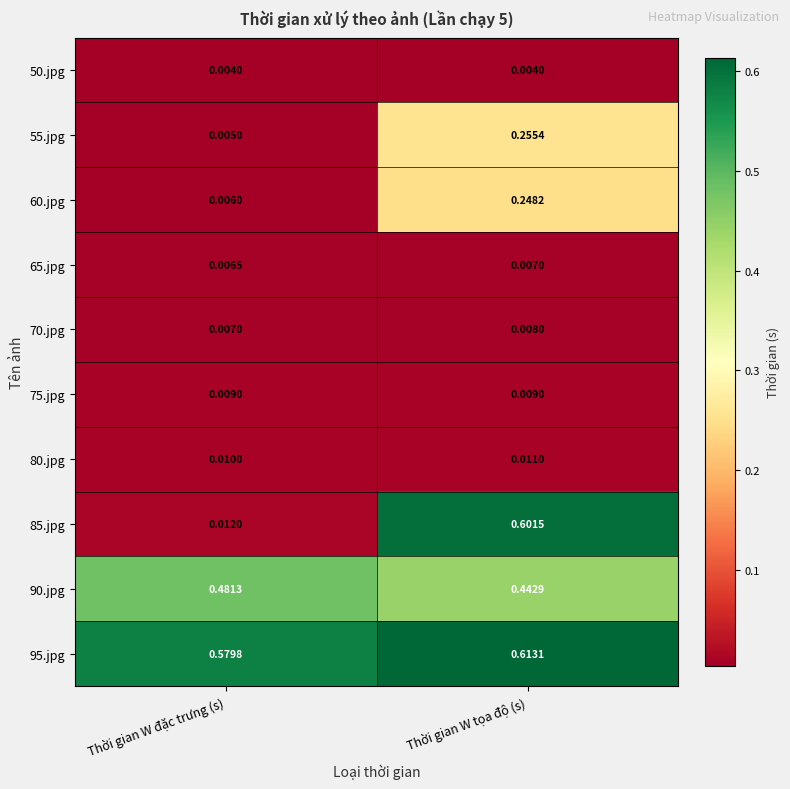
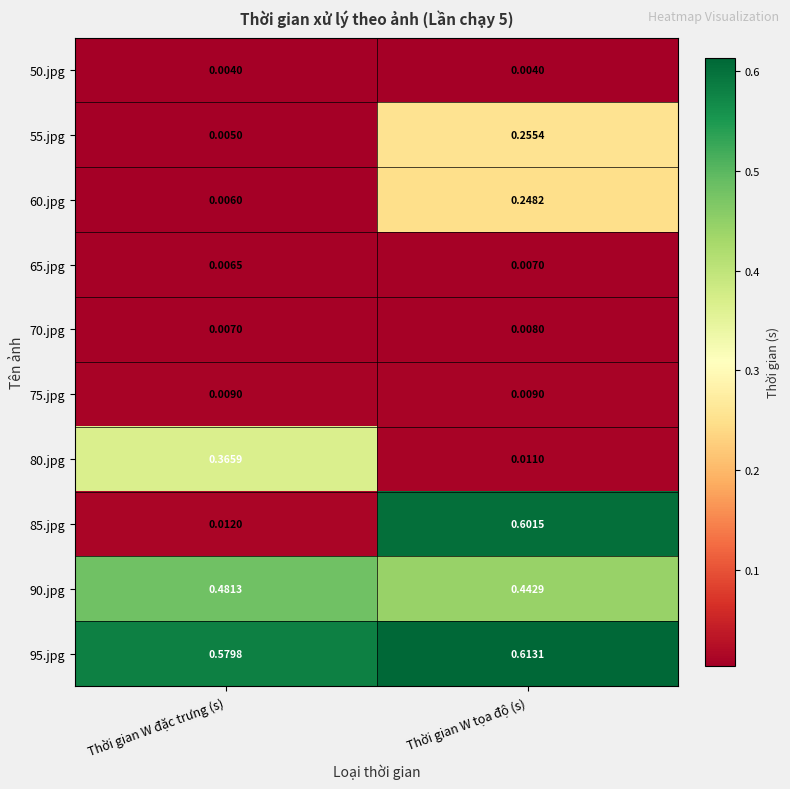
80.jpg, Thời gian W đặc trưng (s): 0.0100 -> 0.3659
